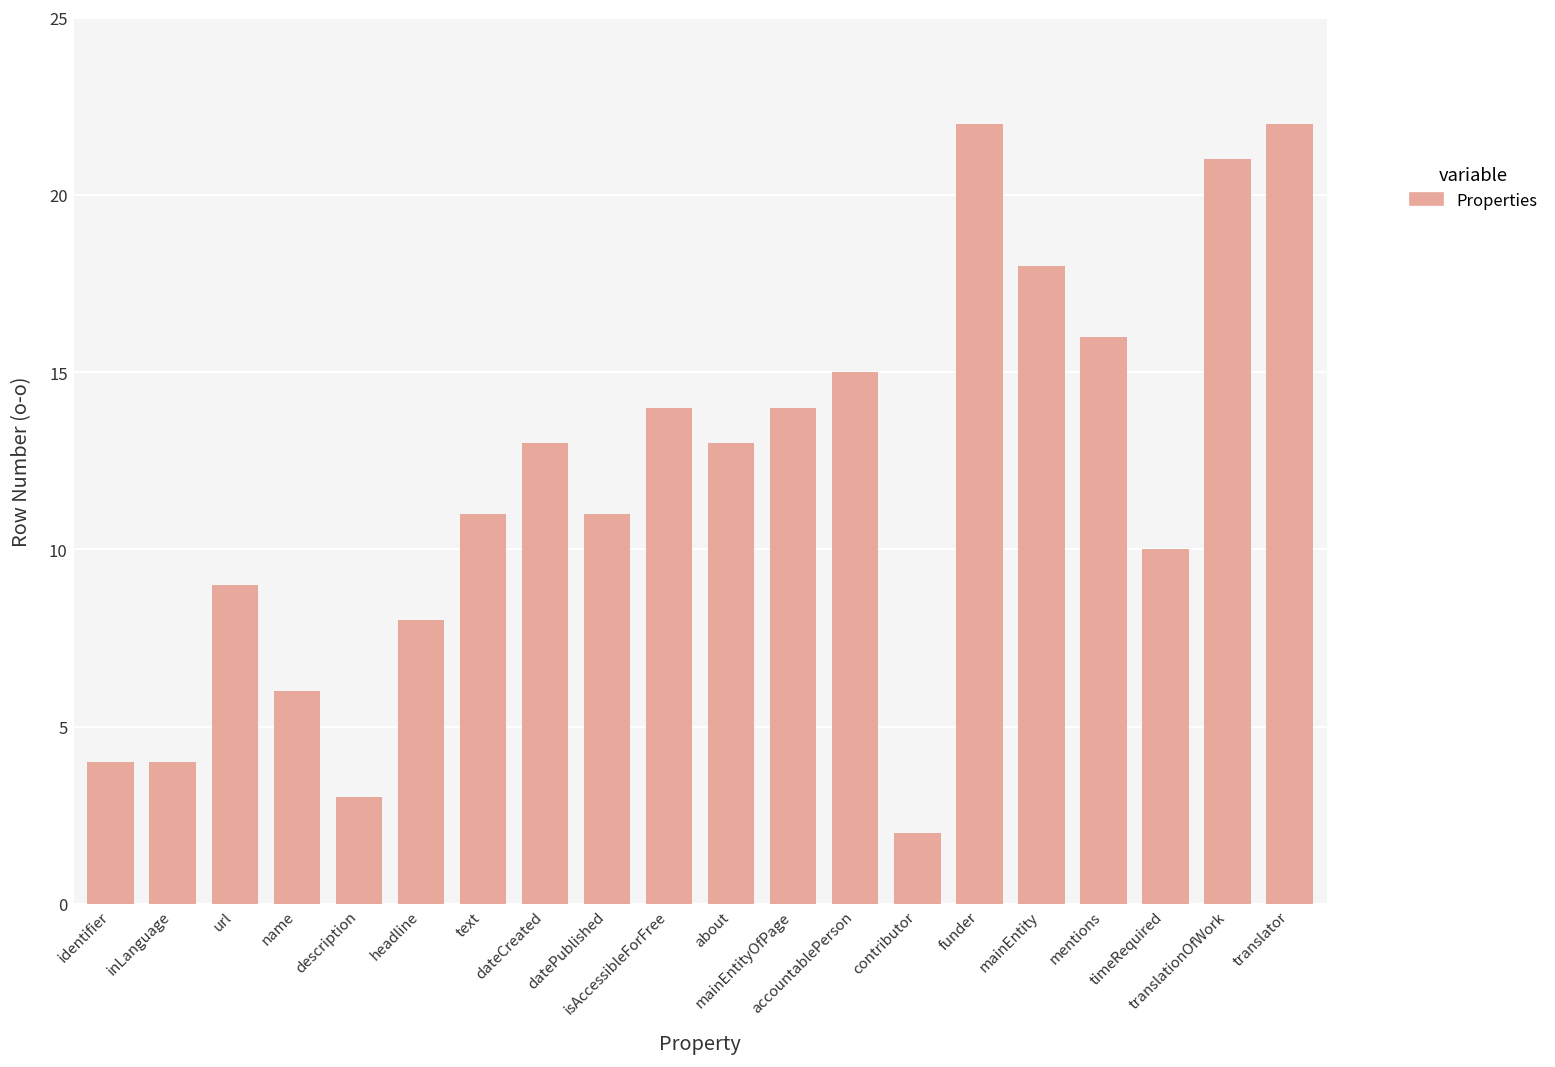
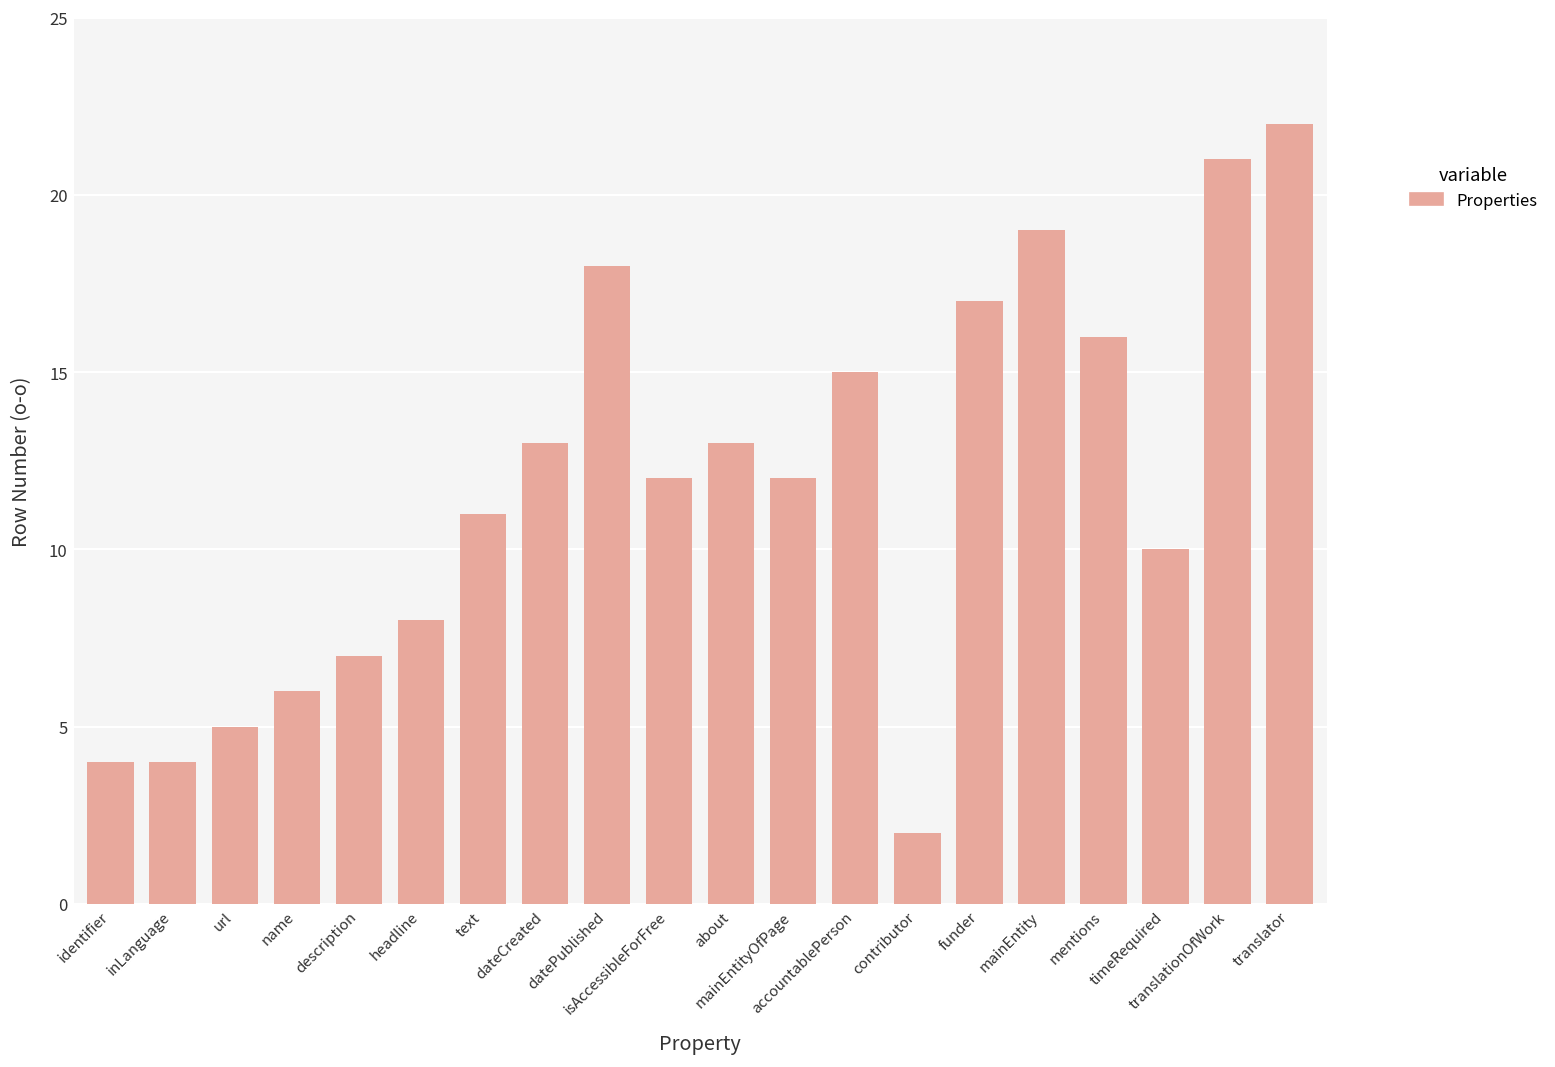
url: 9 -> 5
description: 3 -> 7
datePublished: 11 -> 18
isAccessibleForFree: 14 -> 12
mainEntityOfPage: 14 -> 12
funder: 22 -> 17
mainEntity: 18 -> 19
